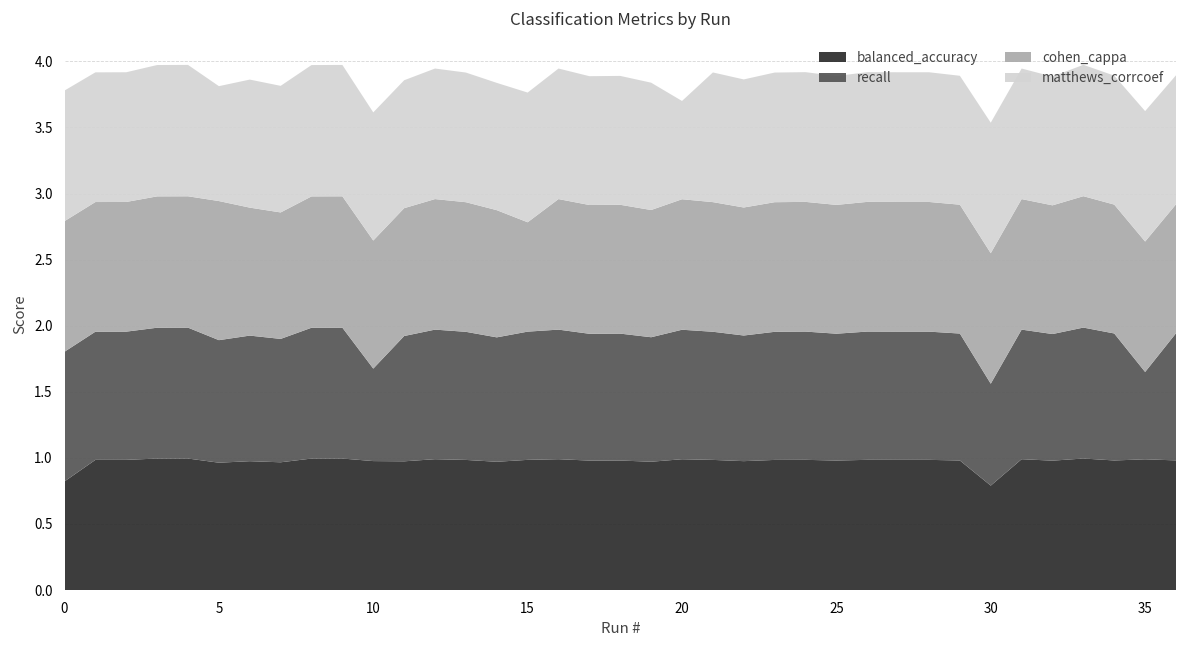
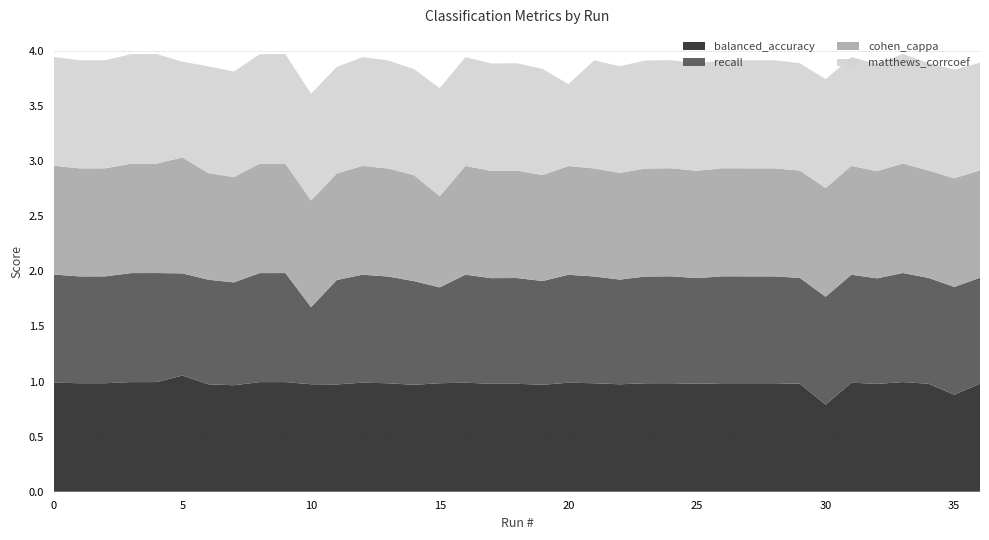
balanced_accuracy, 0: 0.82 -> 0.99
balanced_accuracy, 5: 0.96 -> 1.06
recall, 15: 0.97 -> 0.87
recall, 30: 0.77 -> 0.98
balanced_accuracy, 35: 0.99 -> 0.88
recall, 35: 0.66 -> 0.98
